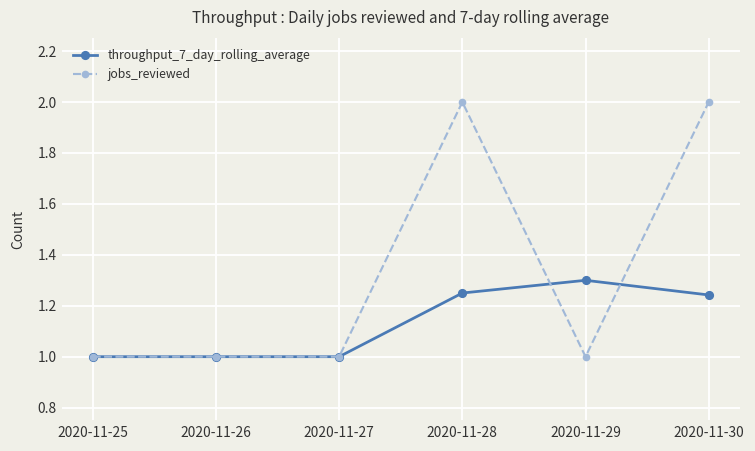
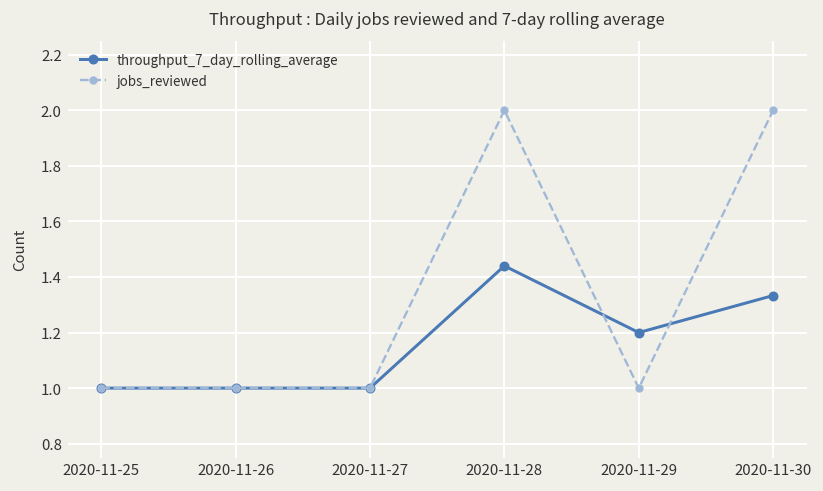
throughput_7_day_rolling_average, 2020-11-28: 1.25 -> 1.44
throughput_7_day_rolling_average, 2020-11-29: 1.3 -> 1.2
throughput_7_day_rolling_average, 2020-11-30: 1.24 -> 1.33
